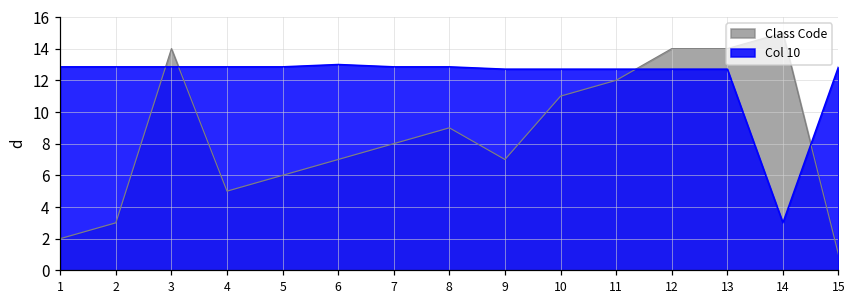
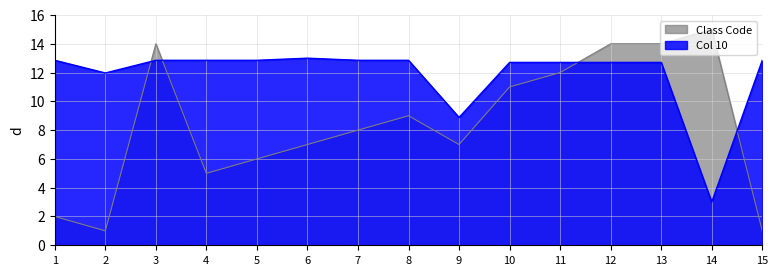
Class Code, 2: 3.0 -> 1.0
Col 10, 2: 12.9 -> 12.0
Col 10, 9: 12.7 -> 8.9
